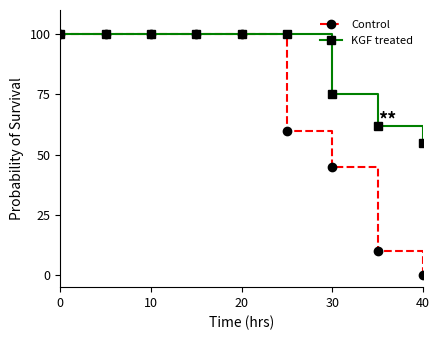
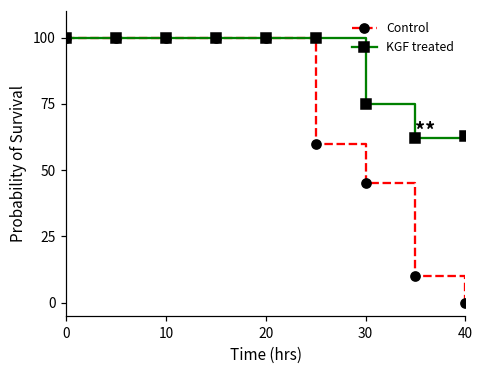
KGF treated, 40: 55 -> 63
